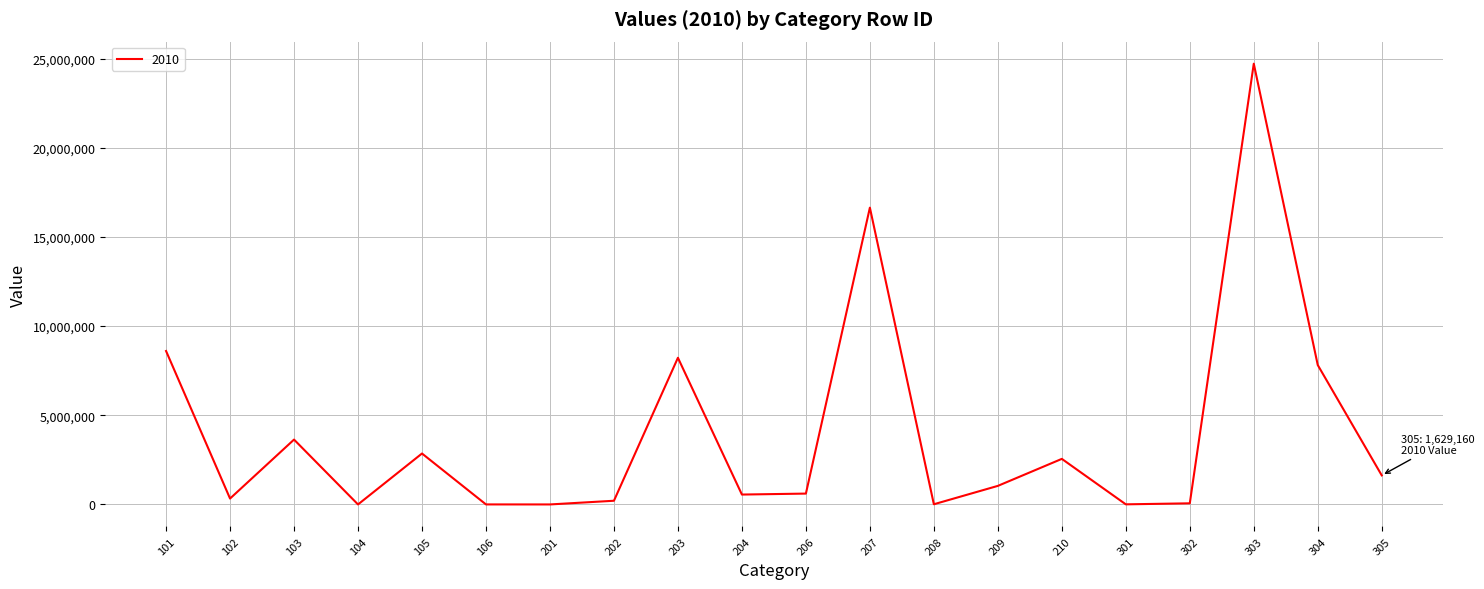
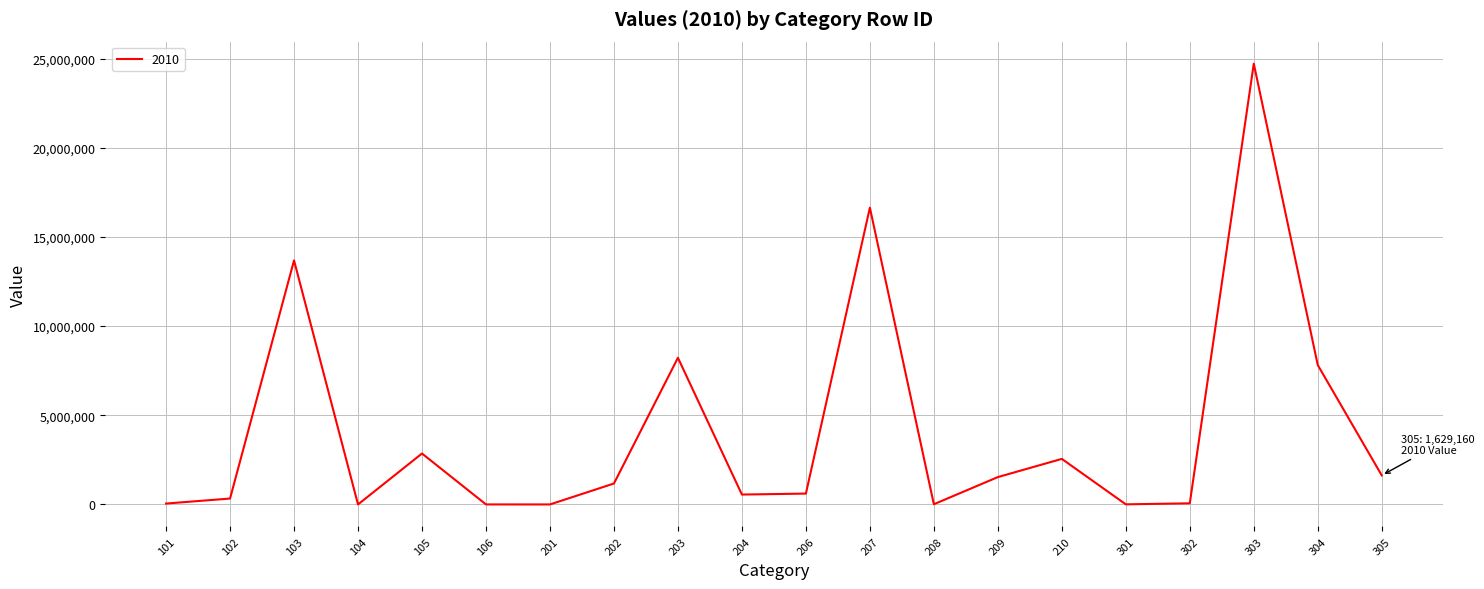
101: 8,600,000 -> 0
103: 3,600,000 -> 13,700,000
202: 200,000 -> 1,200,000
209: 1,000,000 -> 1,500,000
